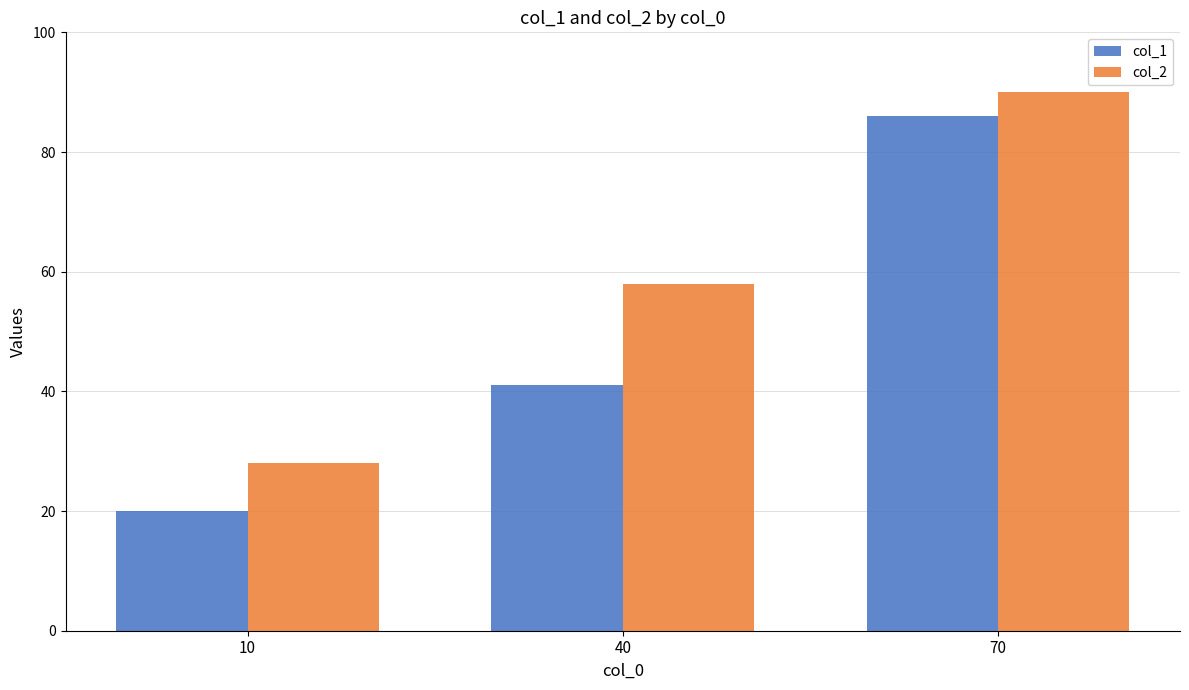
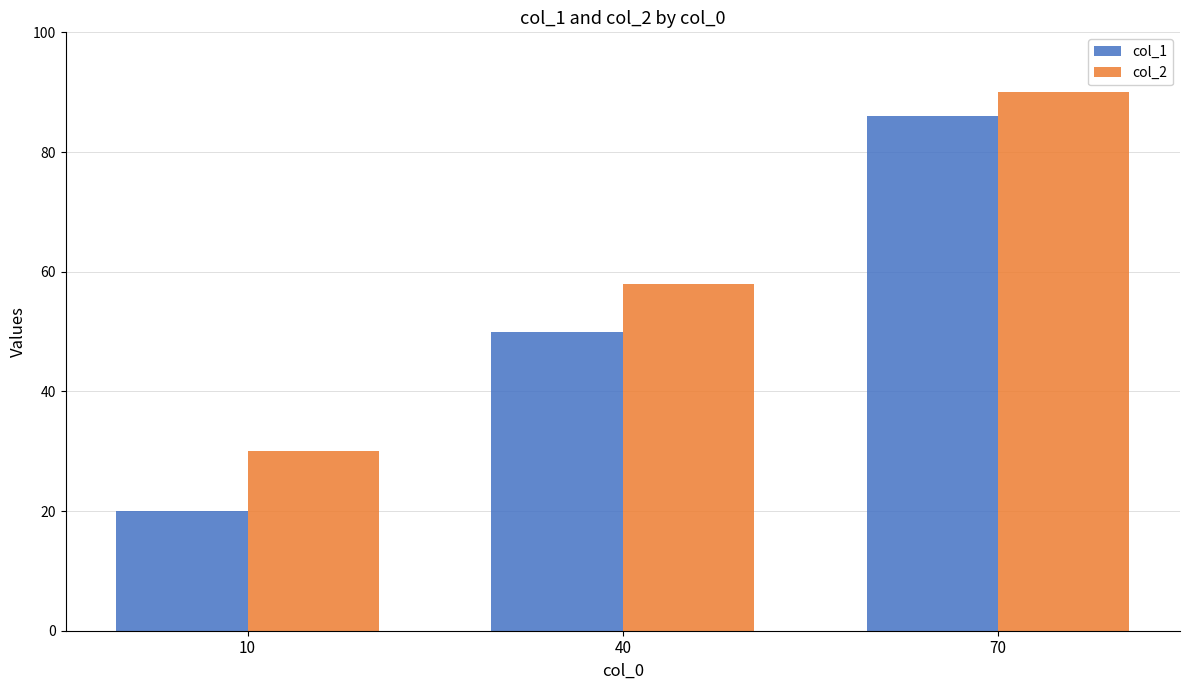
col_2, 10: 28 -> 30
col_1, 40: 41 -> 50
